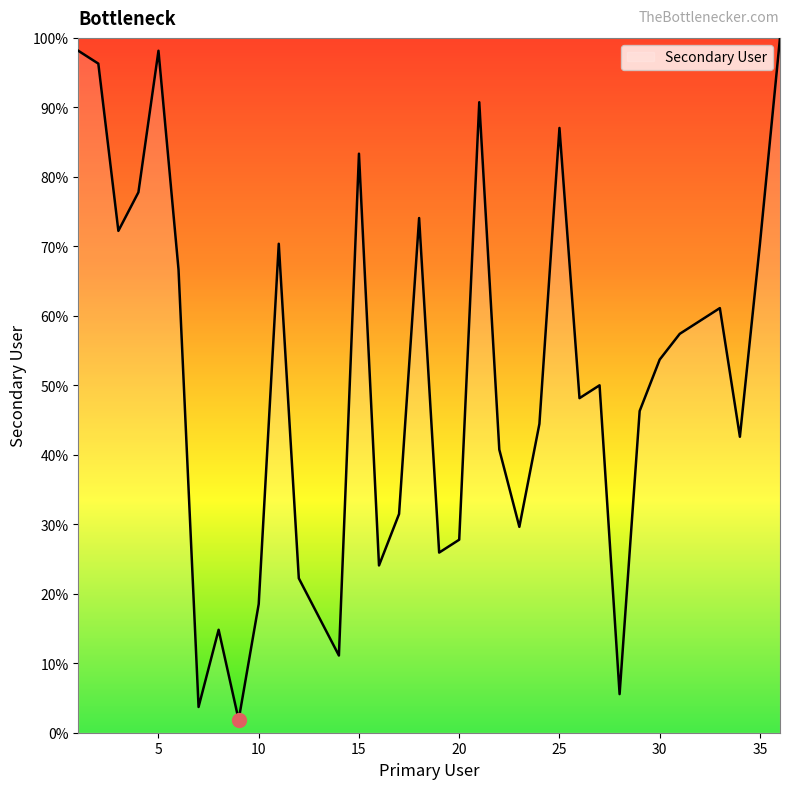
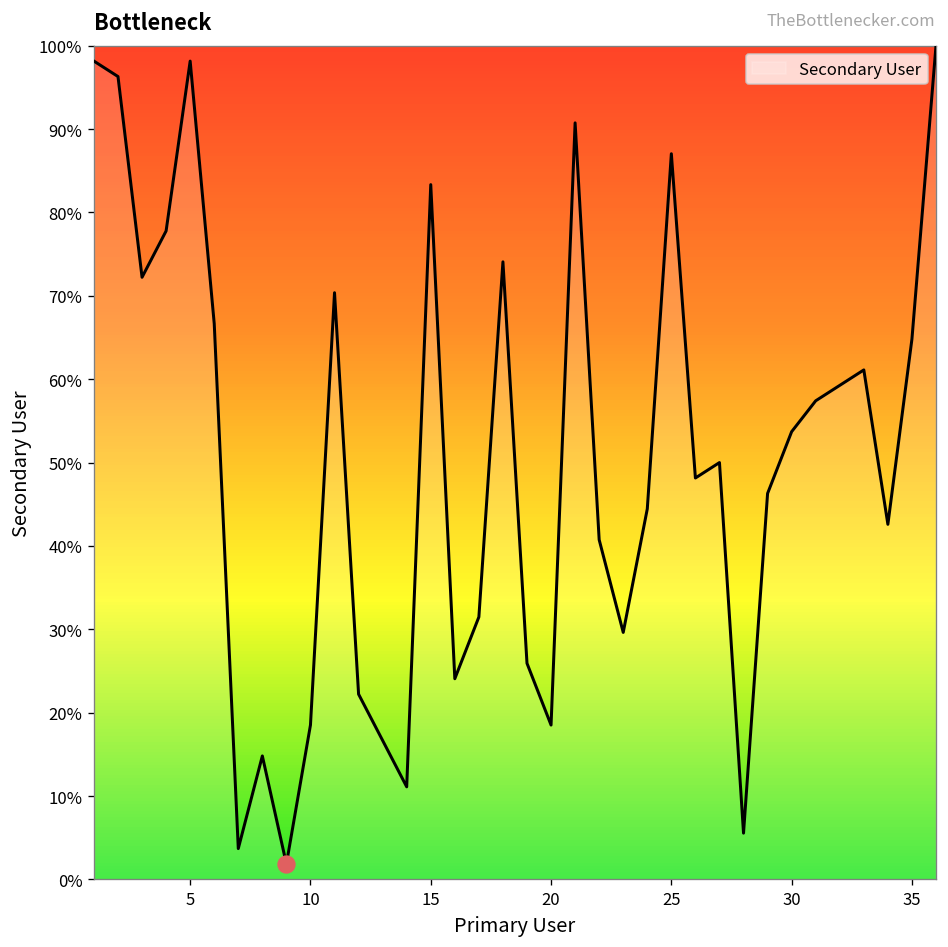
Secondary User, 20: 28% -> 19%
Secondary User, 35: 70% -> 65%
